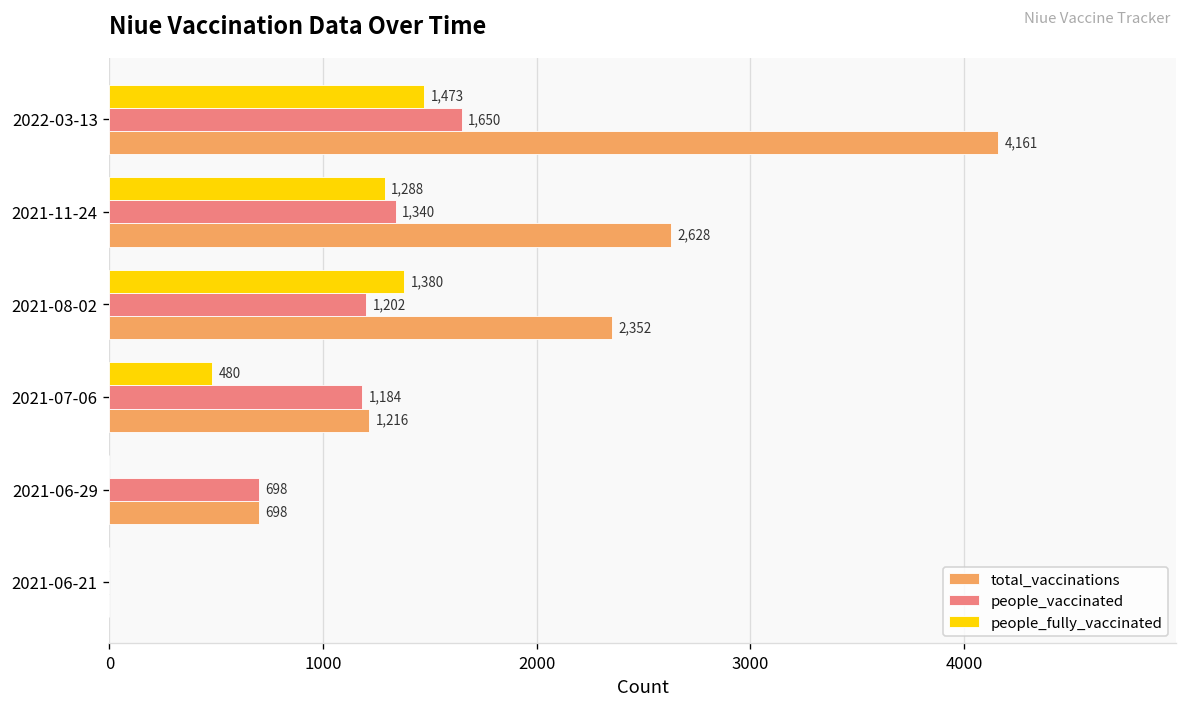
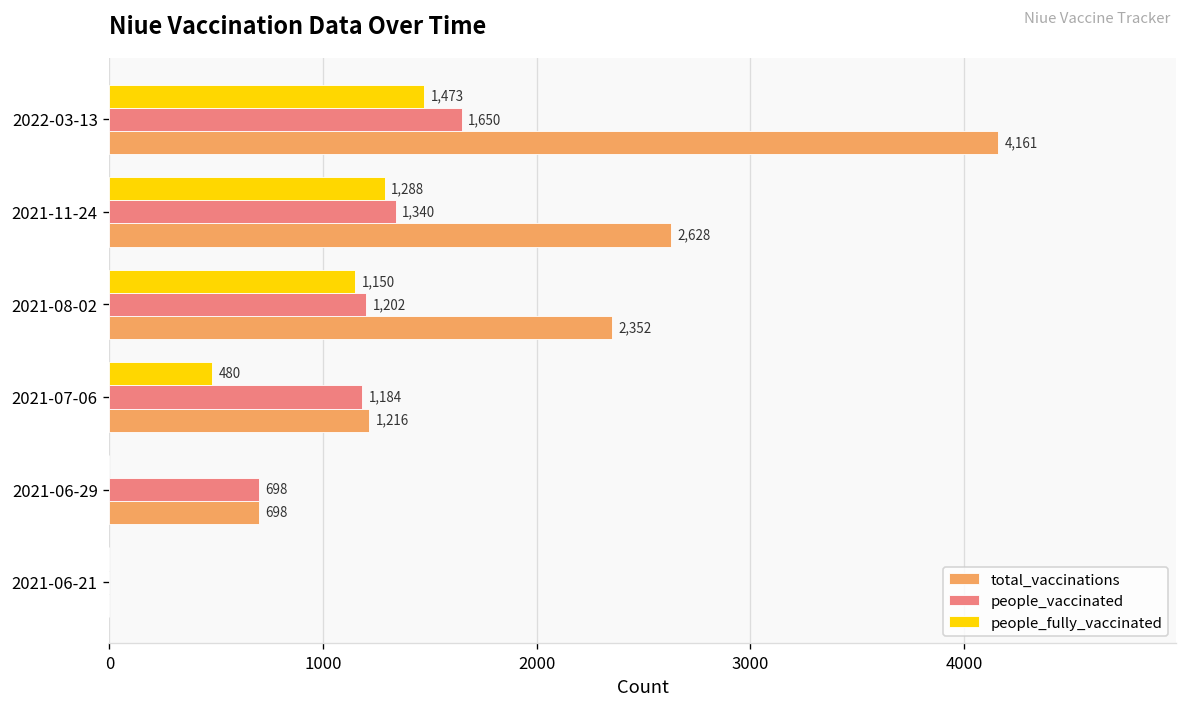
people_fully_vaccinated, 2021-08-02: 1,380 -> 1,150
